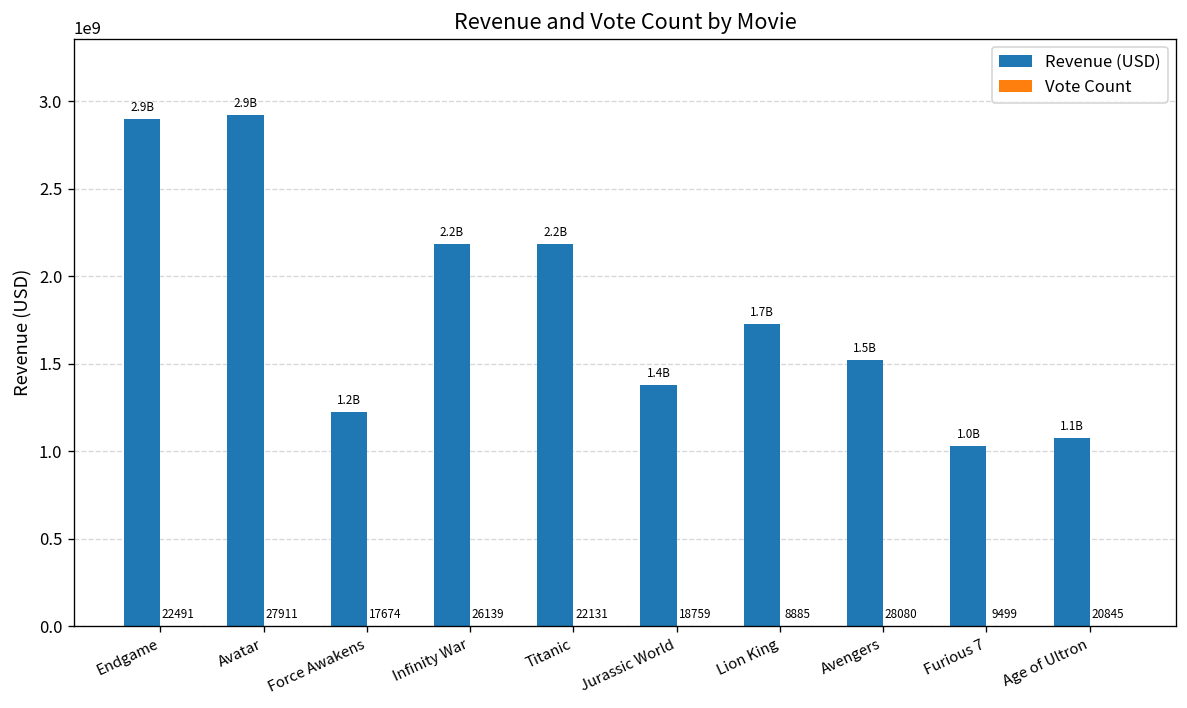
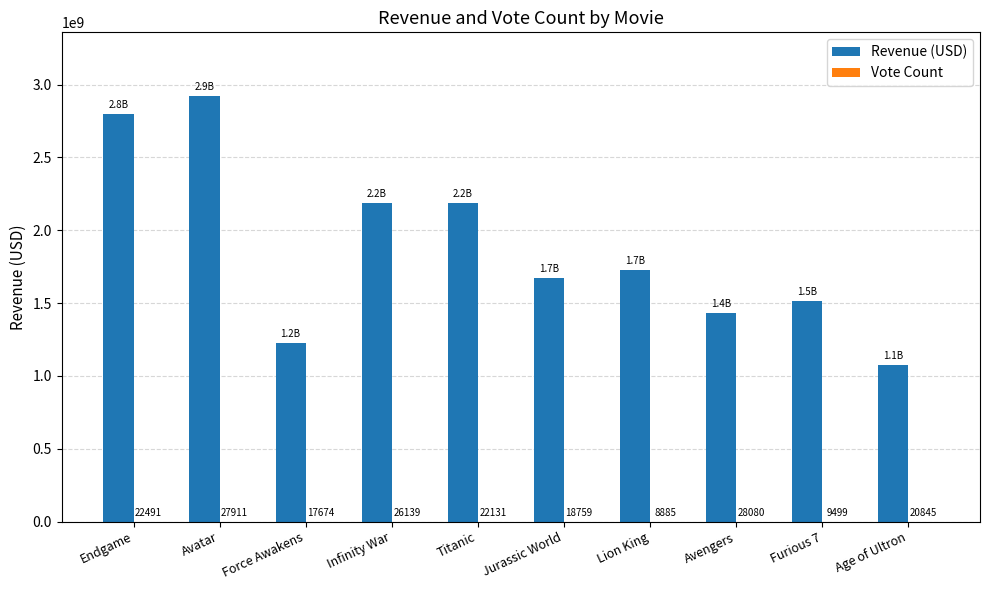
Revenue (USD), Endgame: 2.9B -> 2.8B
Revenue (USD), Jurassic World: 1.4B -> 1.7B
Revenue (USD), Avengers: 1.5B -> 1.4B
Revenue (USD), Furious 7: 1.0B -> 1.5B
